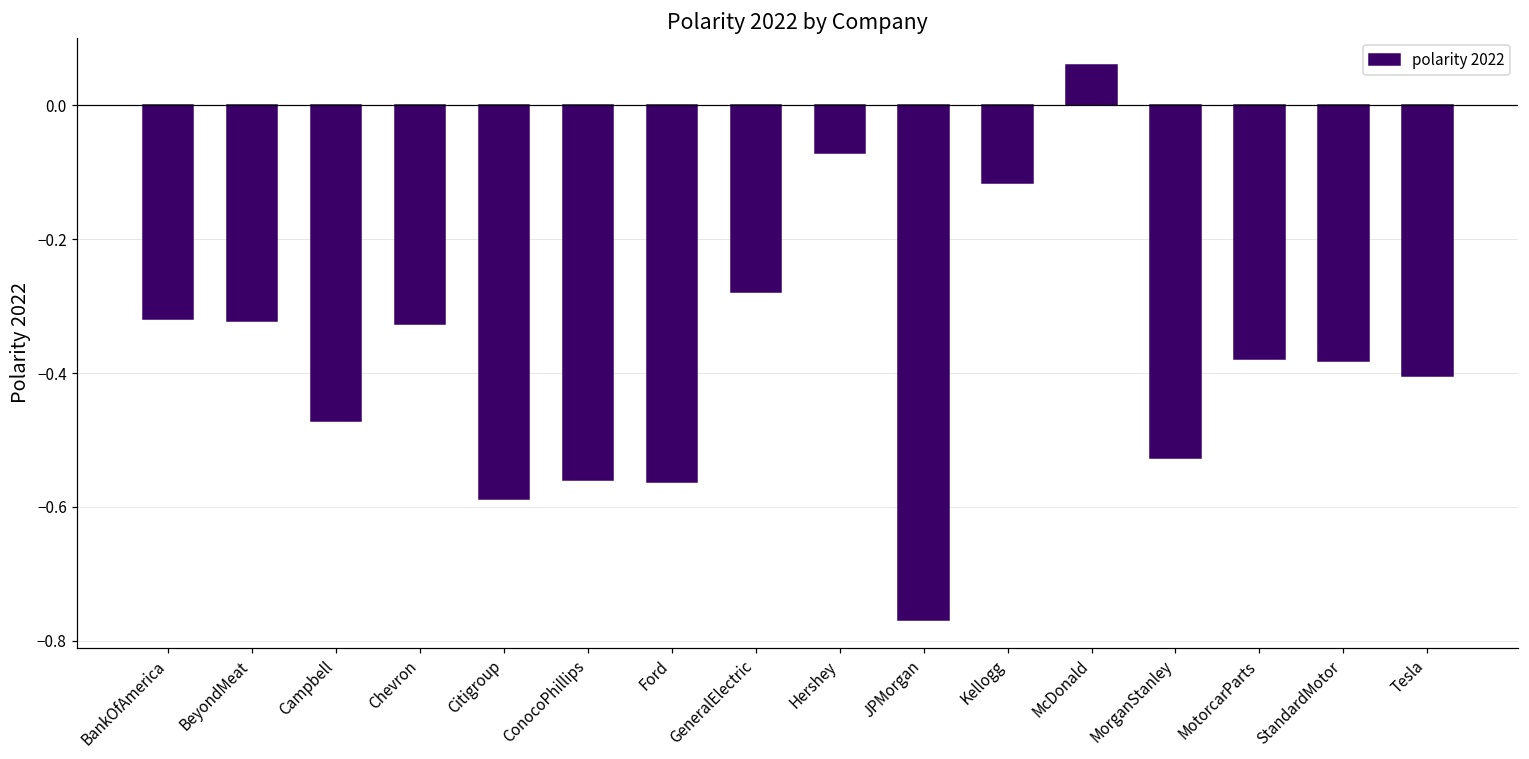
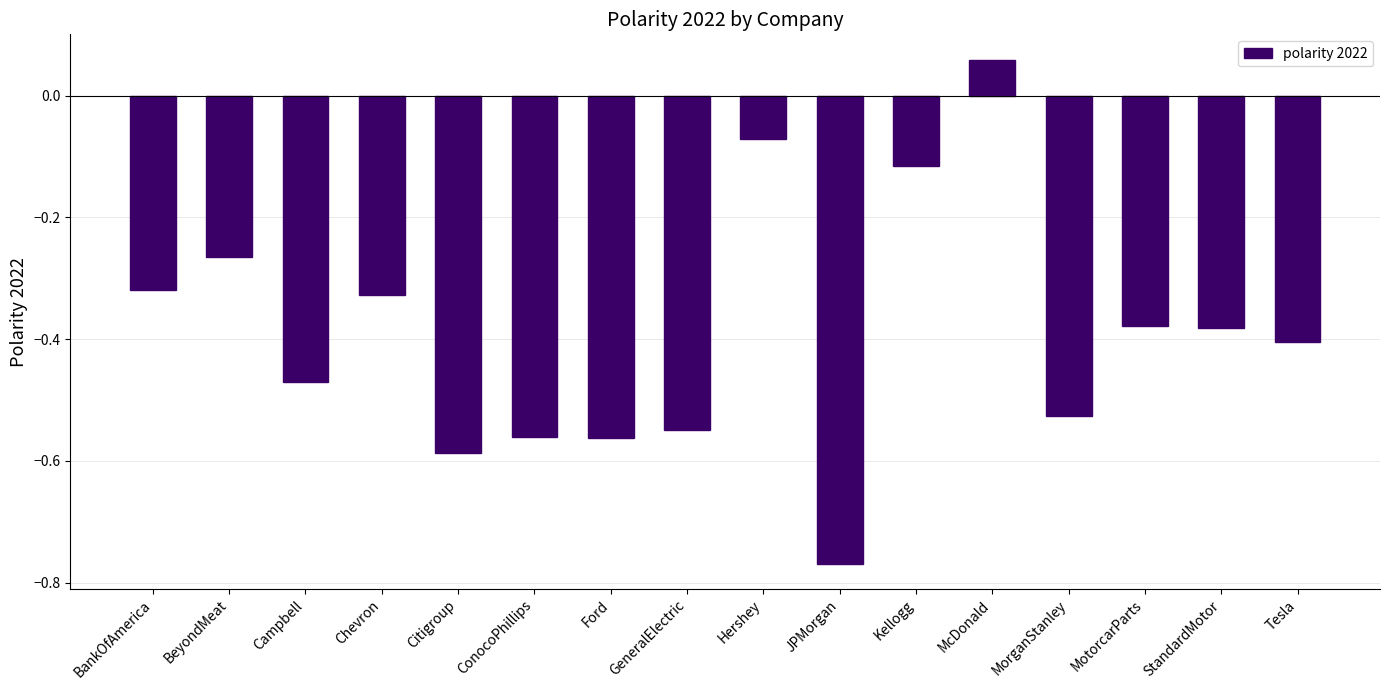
BeyondMeat: -0.32 -> -0.26
GeneralElectric: -0.28 -> -0.55
